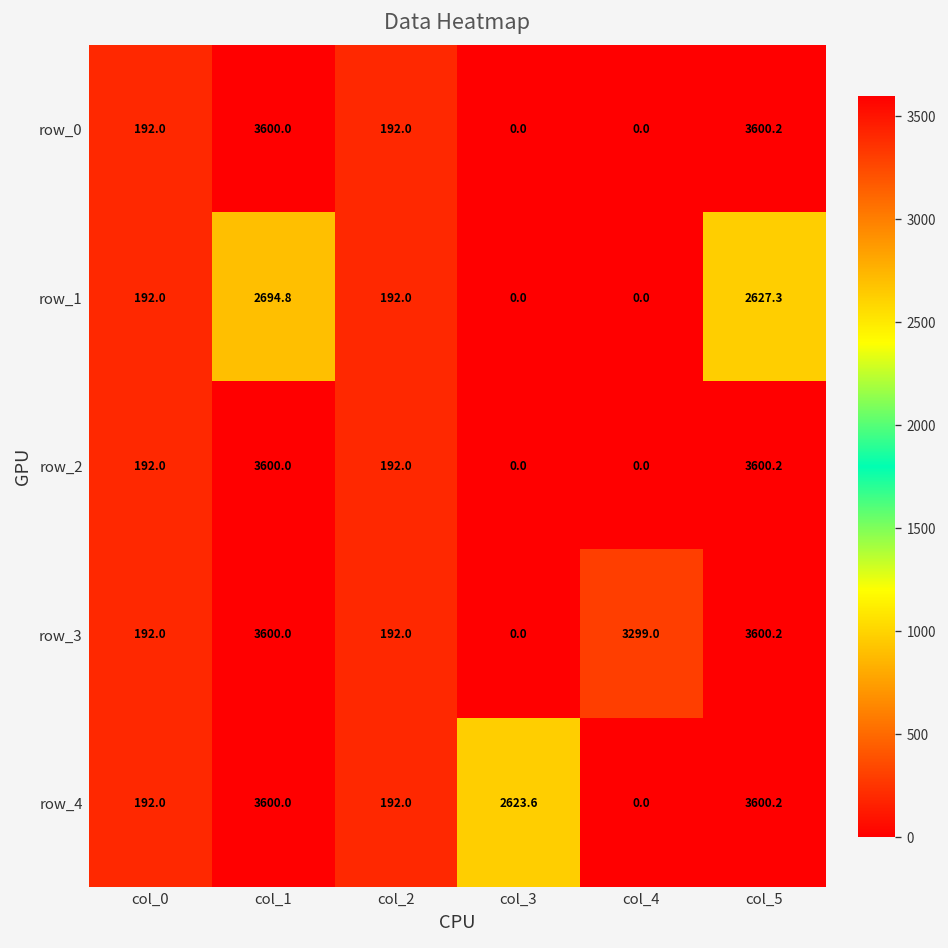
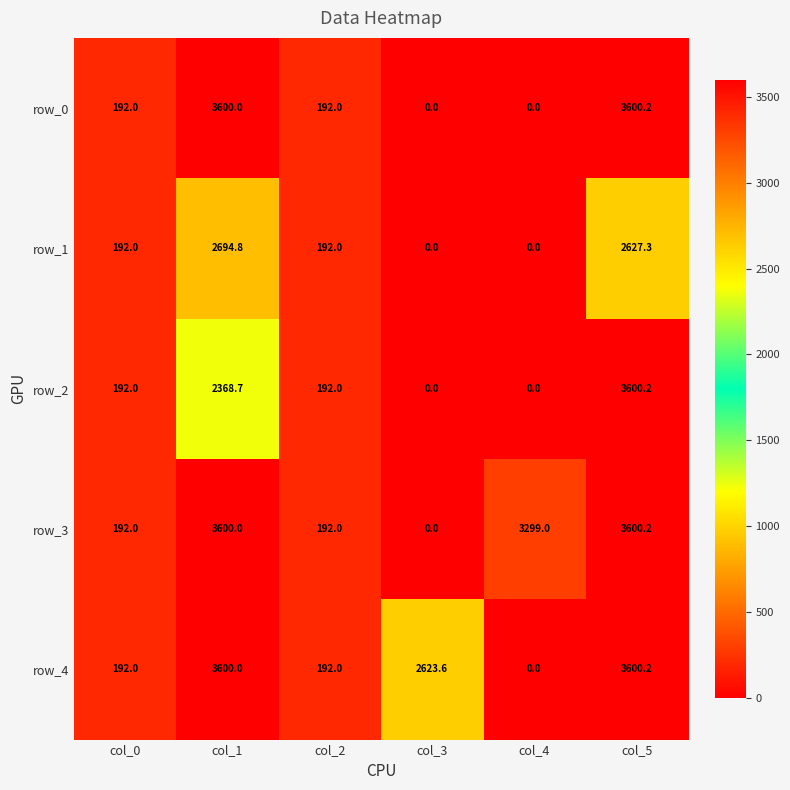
row_2, col_1: 3600.0 -> 2368.7
